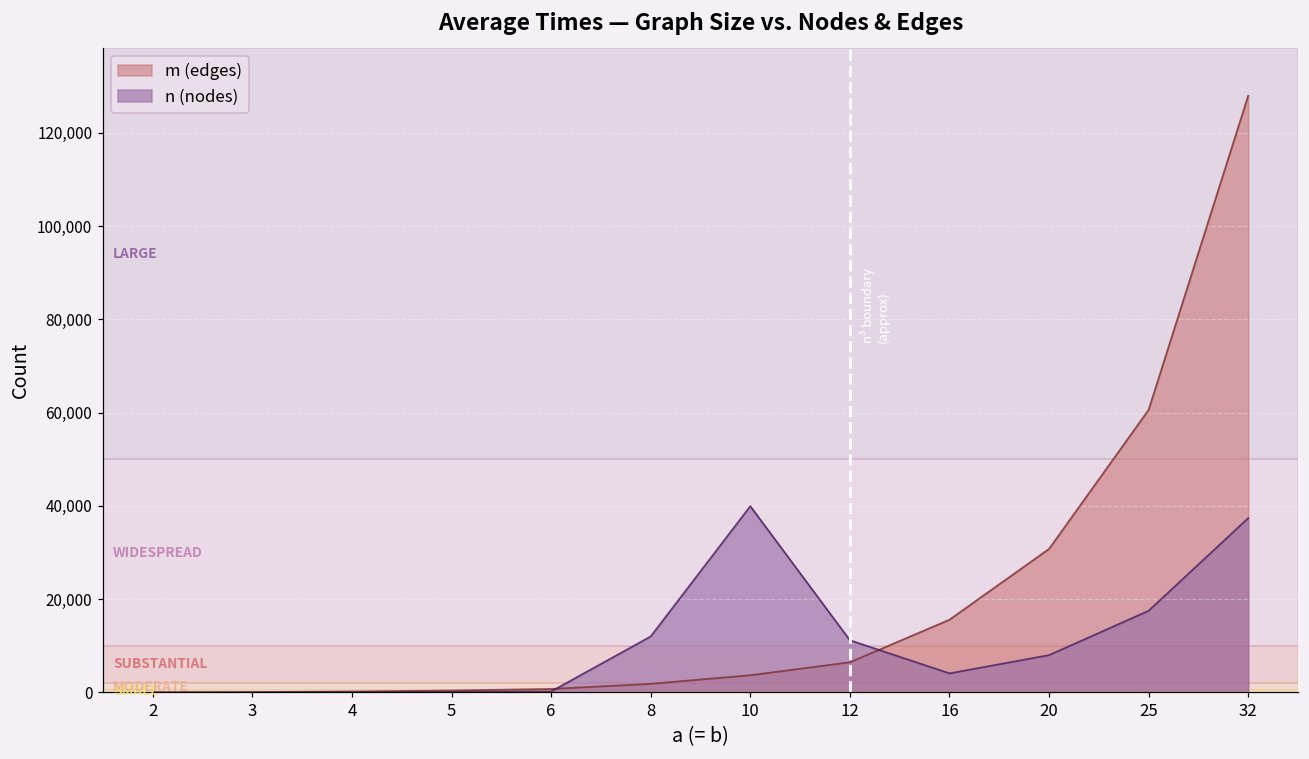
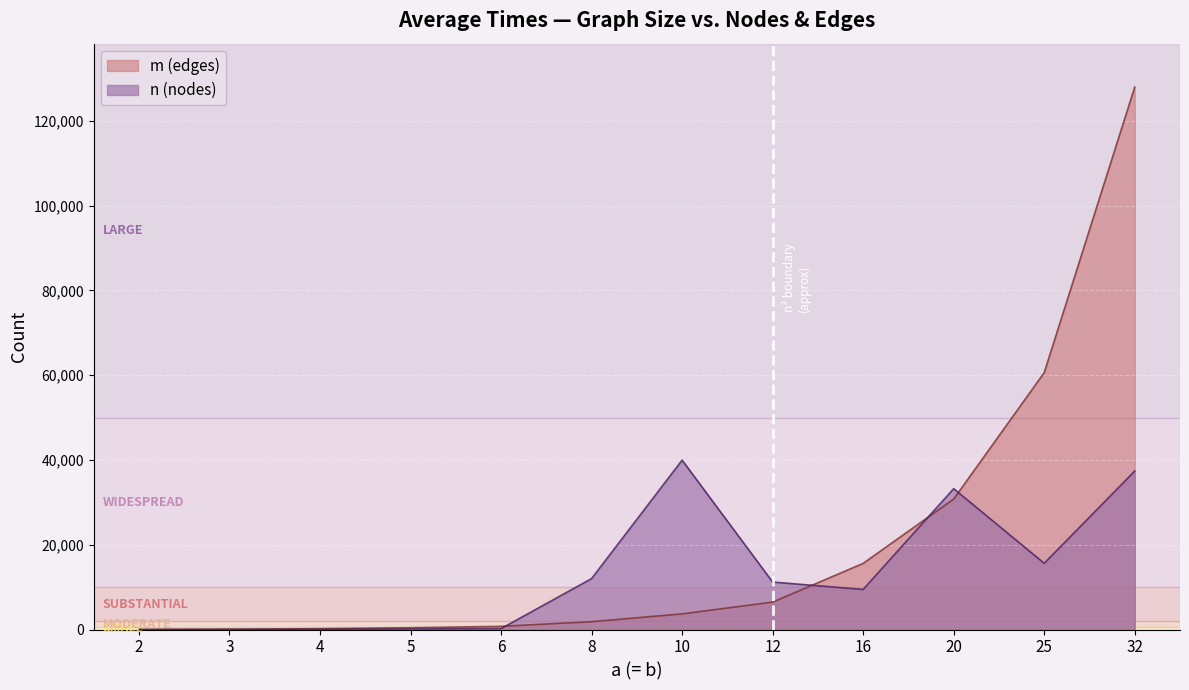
n (nodes), 16: 4,000 -> 9,000
n (nodes), 20: 8,000 -> 33,000
n (nodes), 25: 18,000 -> 16,000
